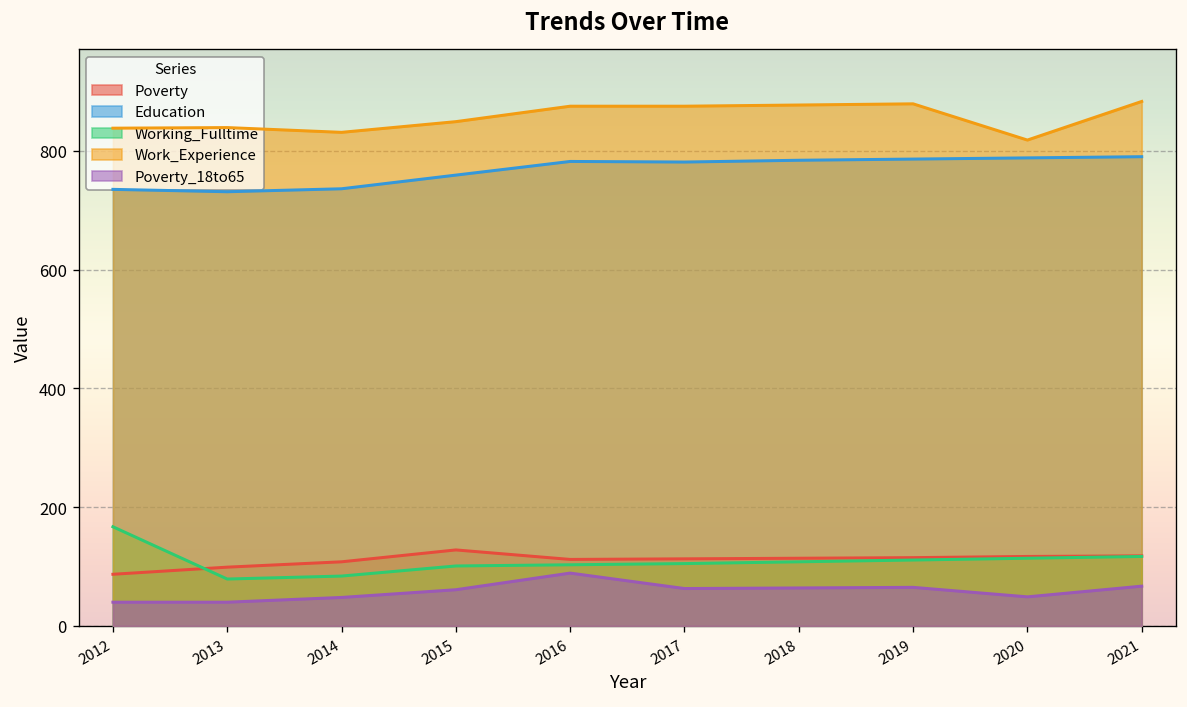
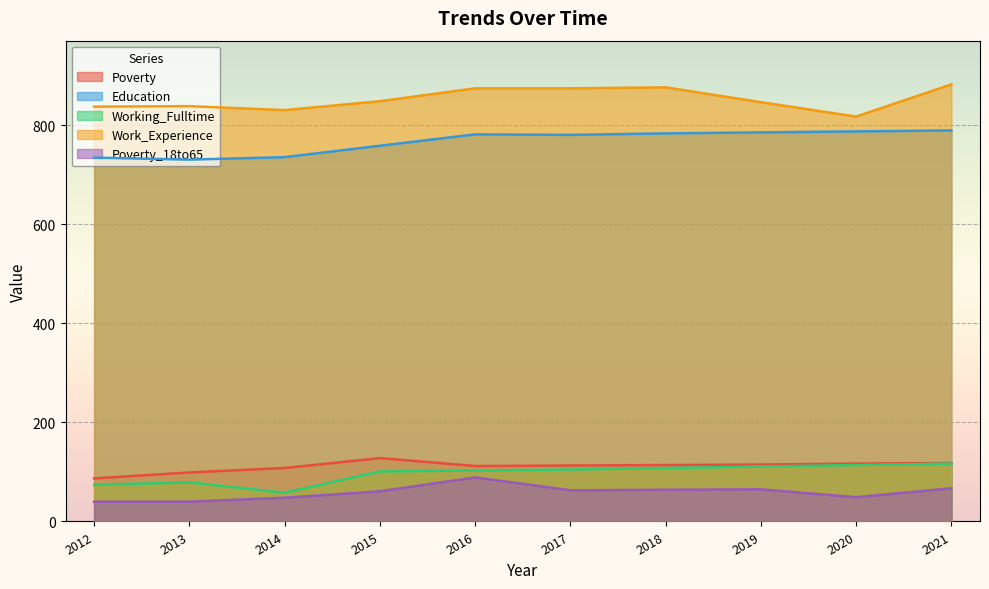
Working_Fulltime, 2012: 170 -> 70
Working_Fulltime, 2014: 80 -> 60
Work_Experience, 2019: 880 -> 850
